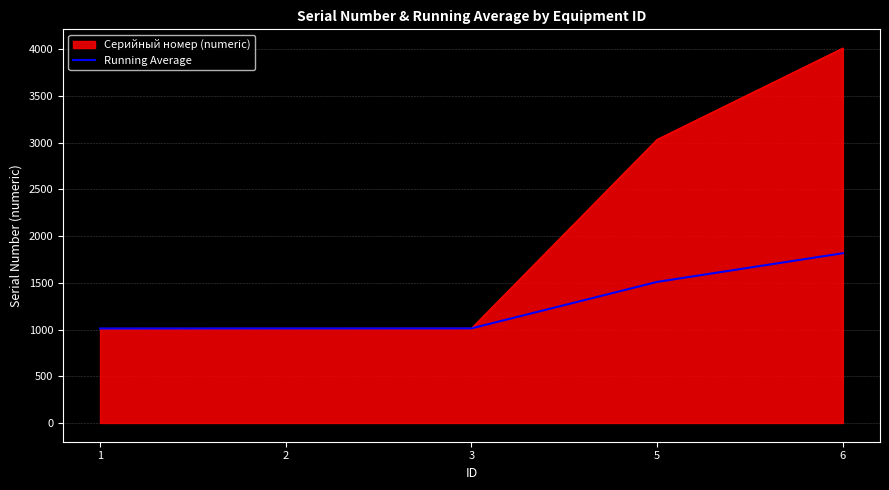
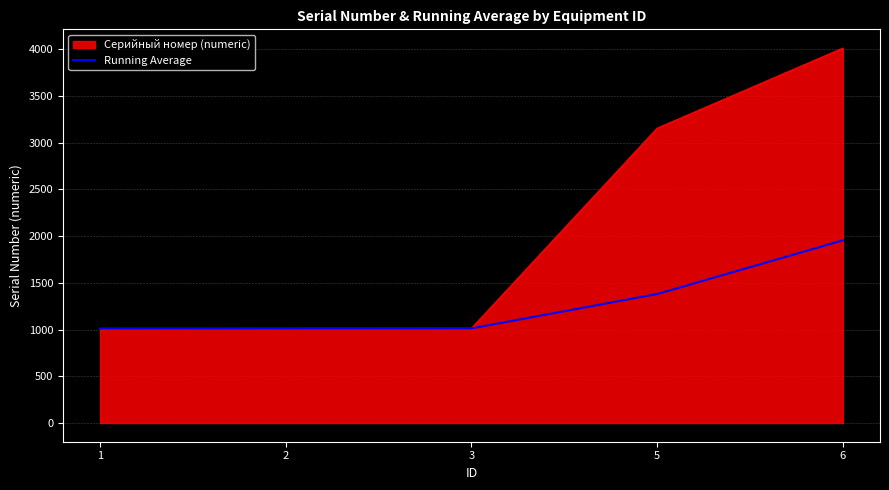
Серийный номер (numeric), 5: 3000 -> 3200
Running Average, 5: 1500 -> 1400
Running Average, 6: 1800 -> 2000
